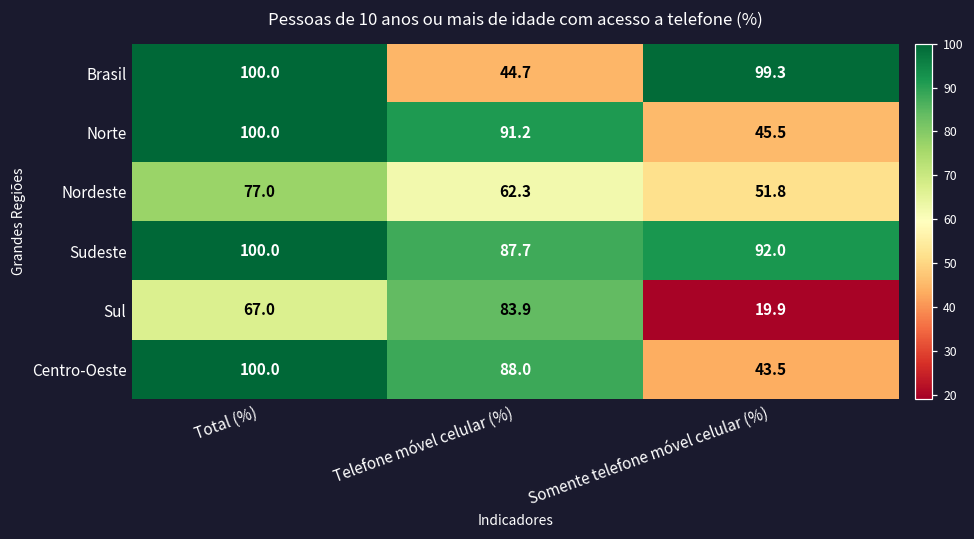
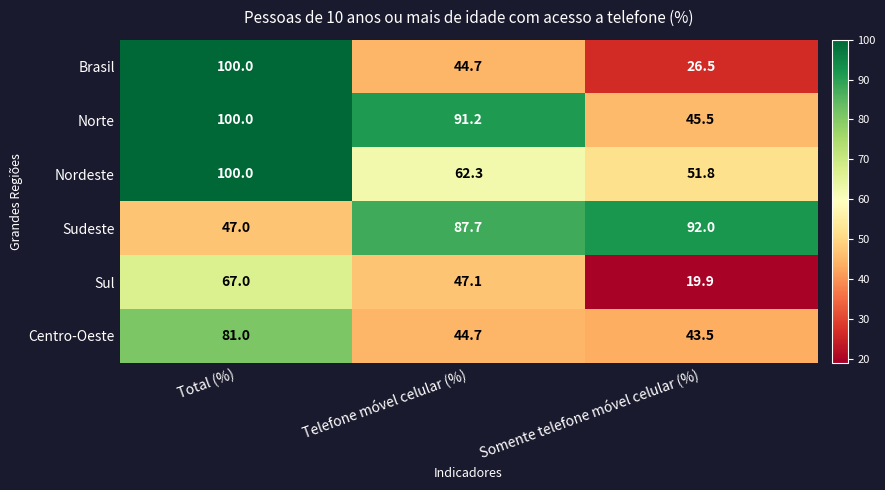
Brasil, Somente telefone móvel celular (%): 99.3 -> 26.5
Nordeste, Total (%): 77.0 -> 100.0
Sudeste, Total (%): 100.0 -> 47.0
Sul, Telefone móvel celular (%): 83.9 -> 47.1
Centro-Oeste, Total (%): 100.0 -> 81.0
Centro-Oeste, Telefone móvel celular (%): 88.0 -> 44.7
